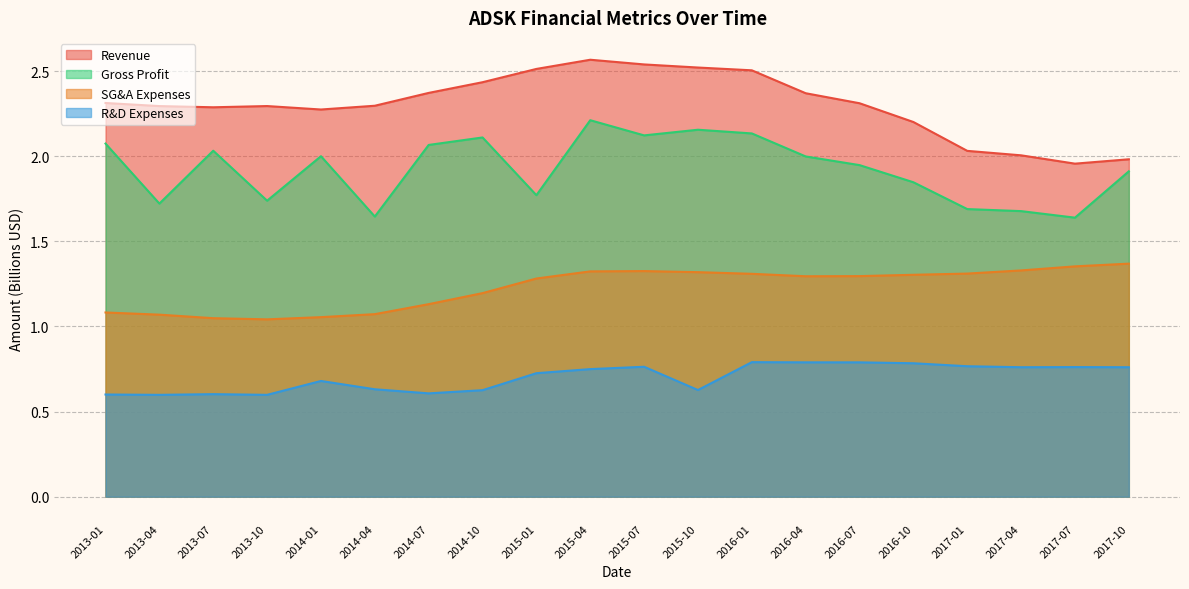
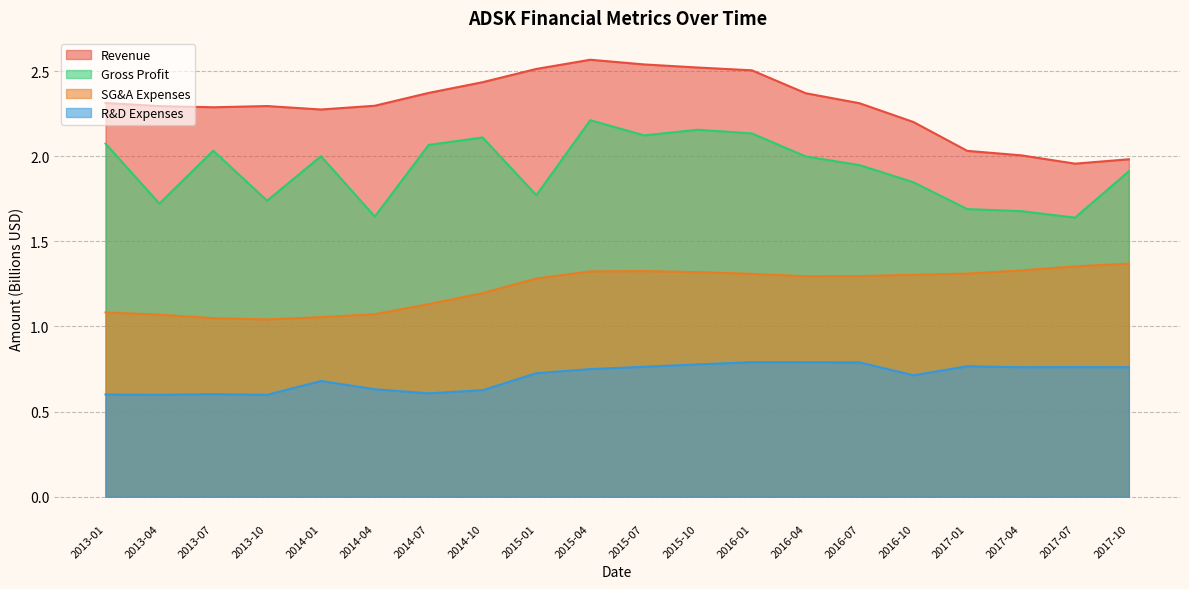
R&D Expenses, 2015-10: 0.63 -> 0.78
R&D Expenses, 2016-10: 0.78 -> 0.71
